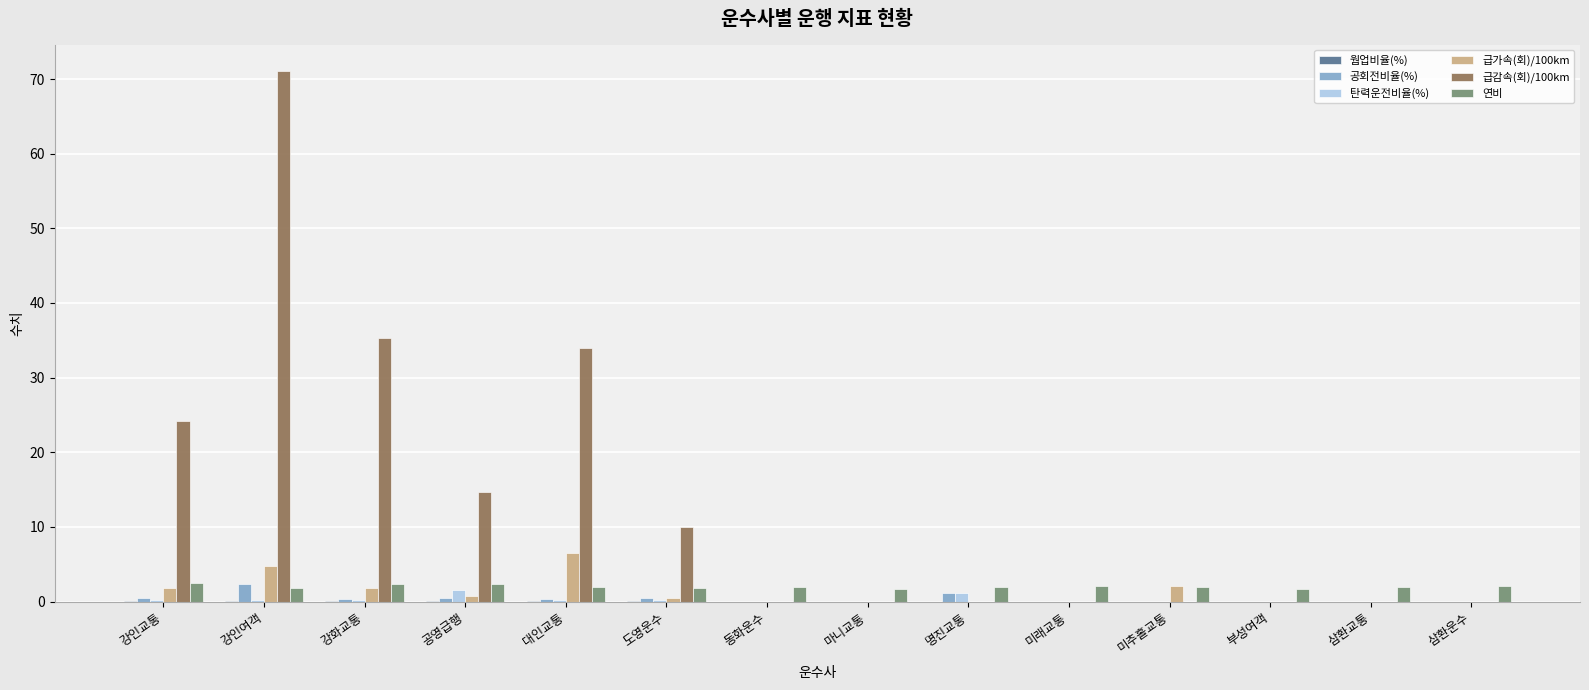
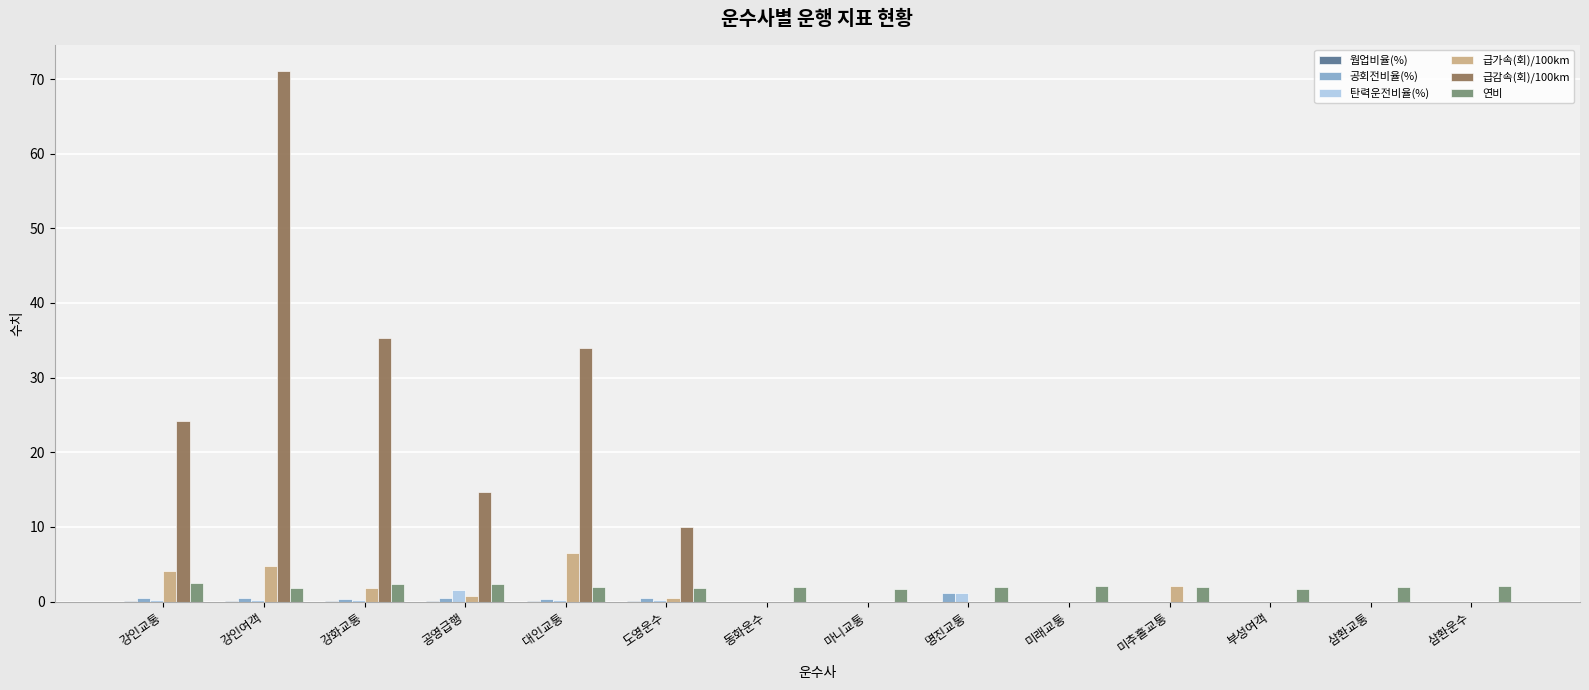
급가속(회)/100km, 강인교통: 2 -> 4
공회전비율(%), 강인여객: 2 -> 0
